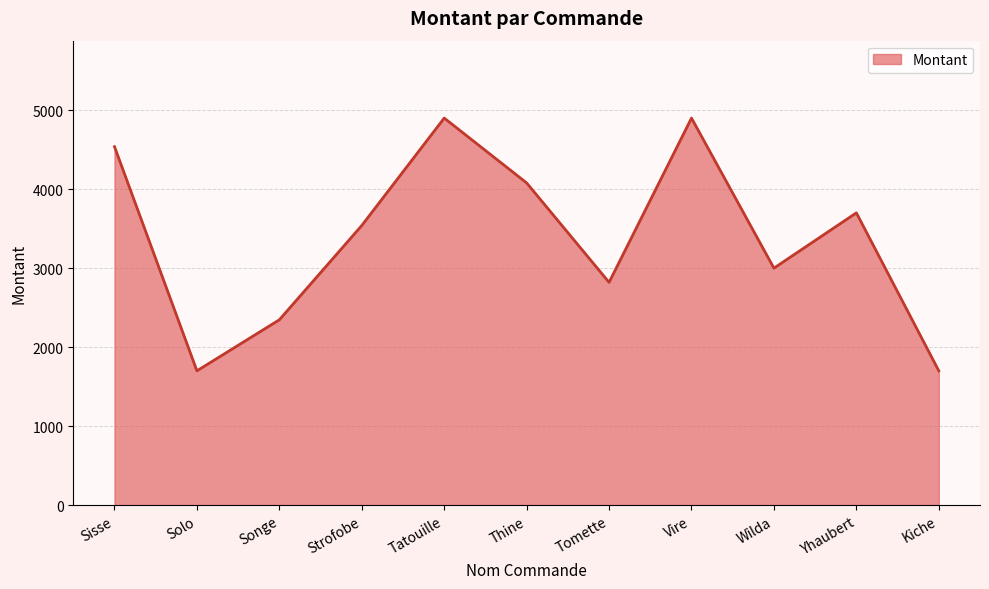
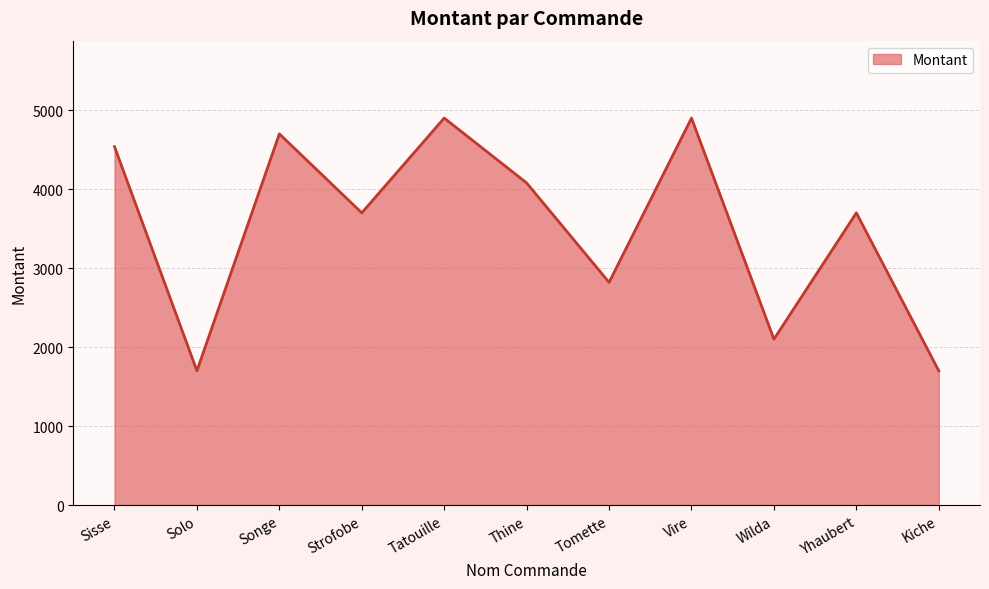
Songe: 2300 -> 4700
Strofobe: 3500 -> 3700
Wilda: 3000 -> 2100
